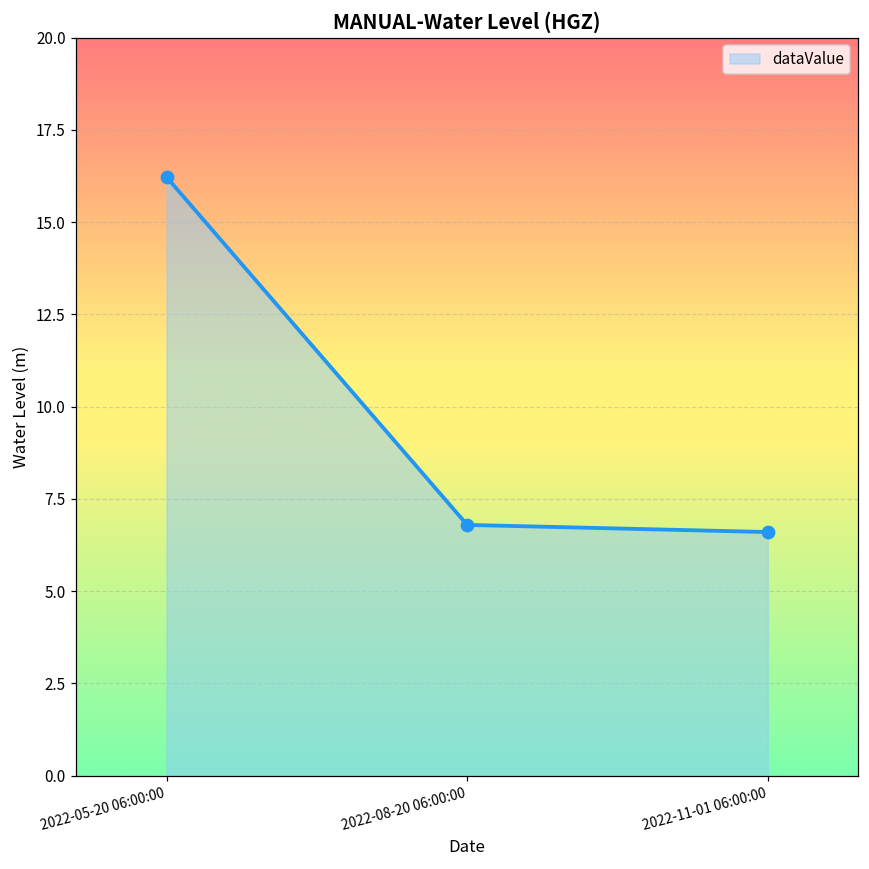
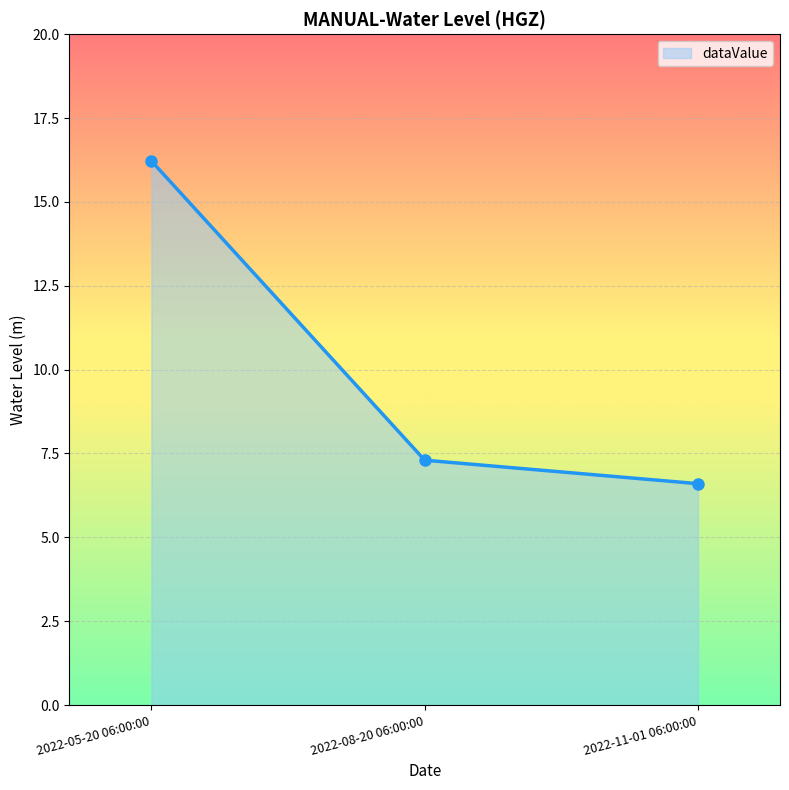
2022-08-20 06:00:00: 6.8 -> 7.3
